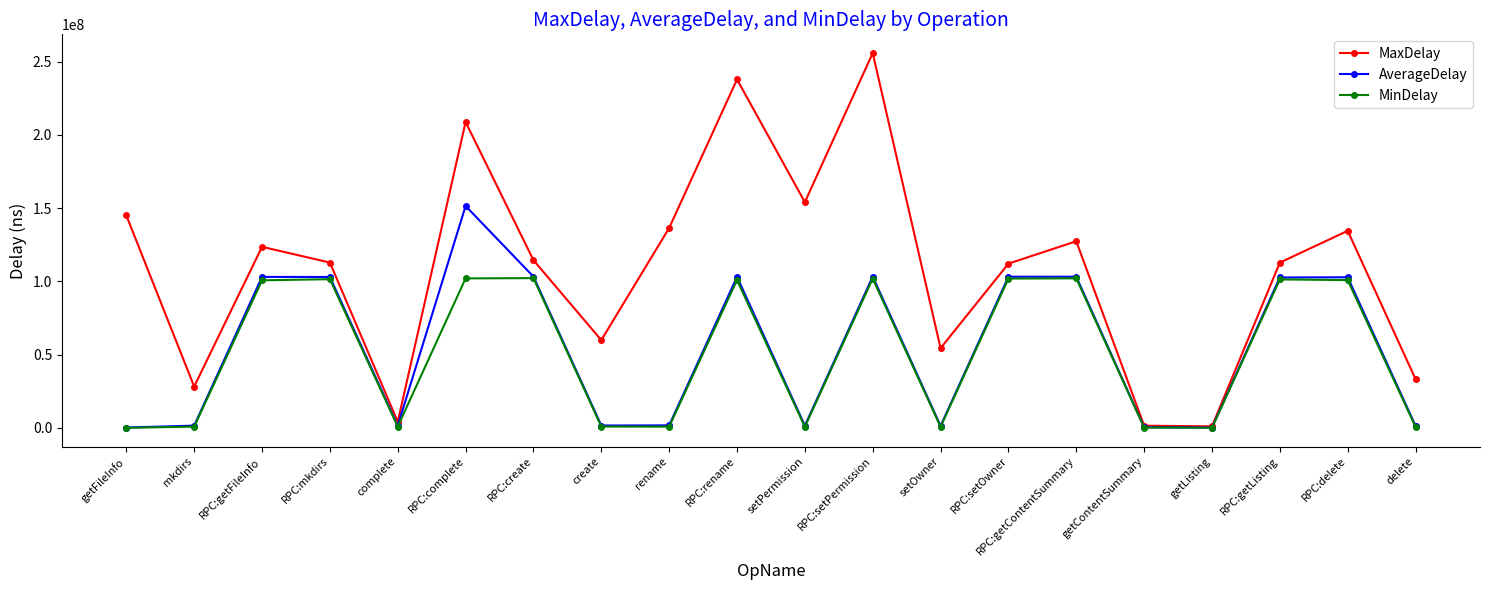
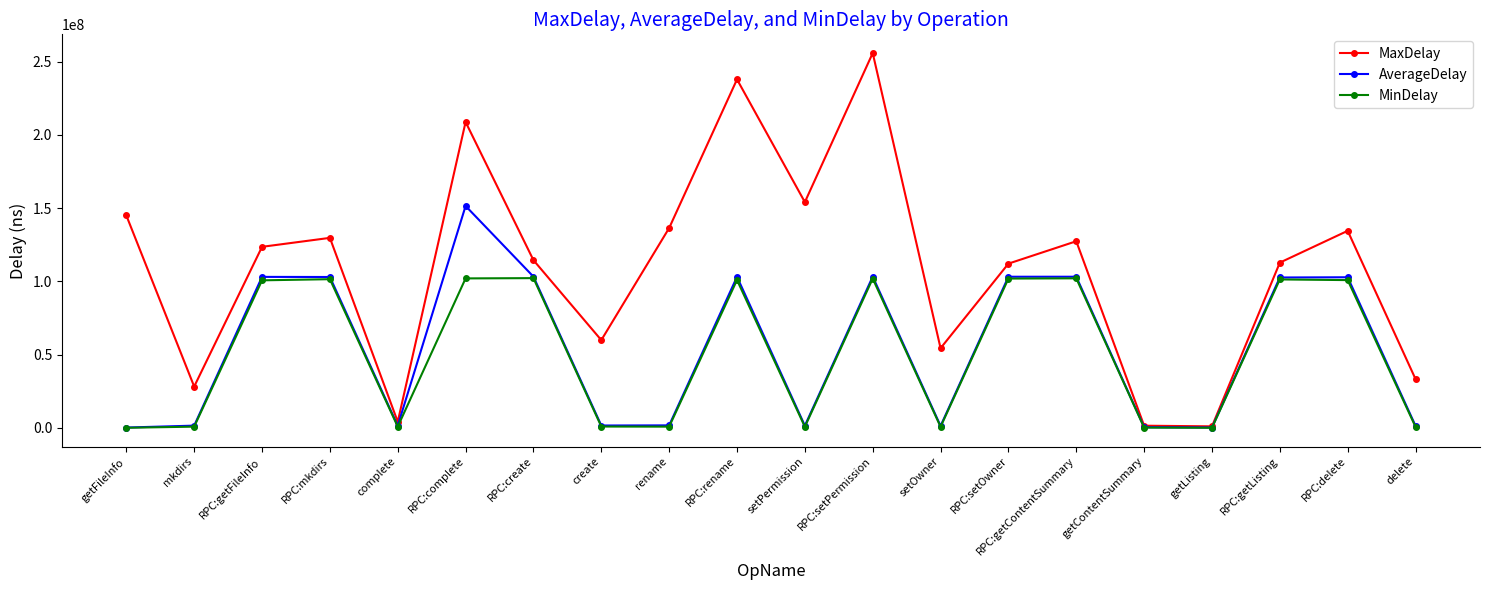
MaxDelay, RPC:mkdirs: 113000000 -> 130000000
